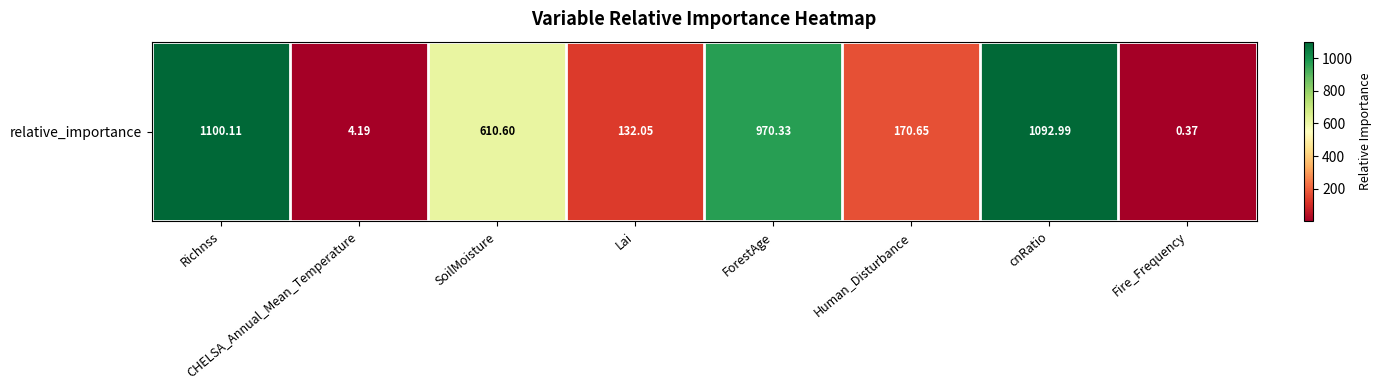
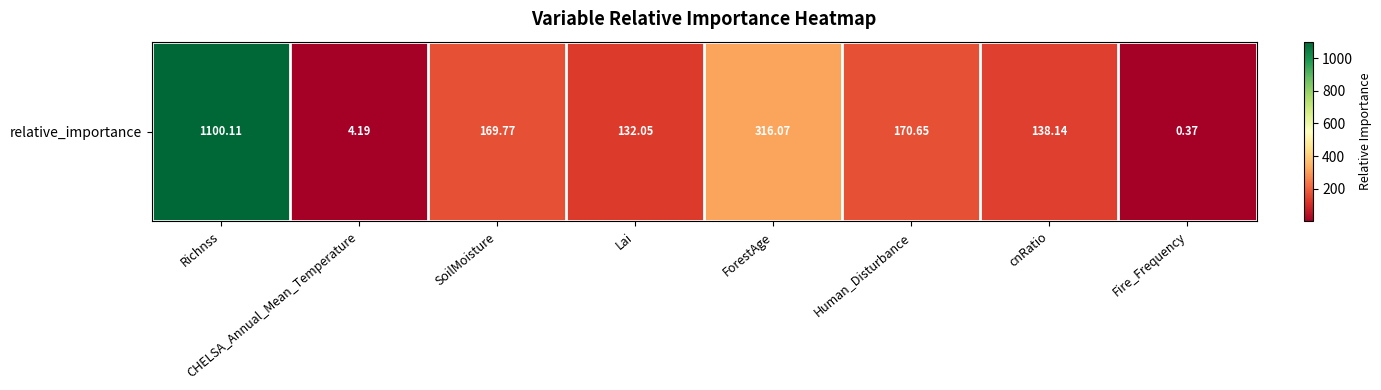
relative_importance, SoilMoisture: 610.60 -> 169.77
relative_importance, ForestAge: 970.33 -> 316.07
relative_importance, cnRatio: 1092.99 -> 138.14
